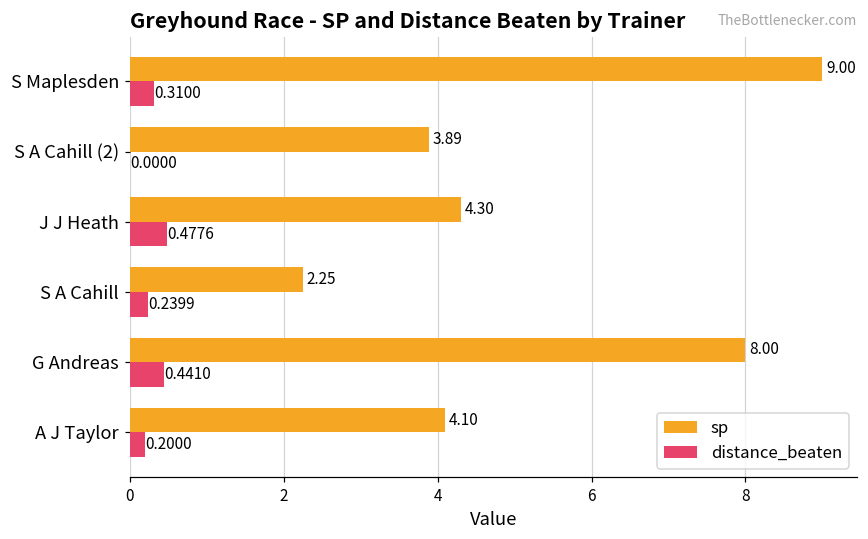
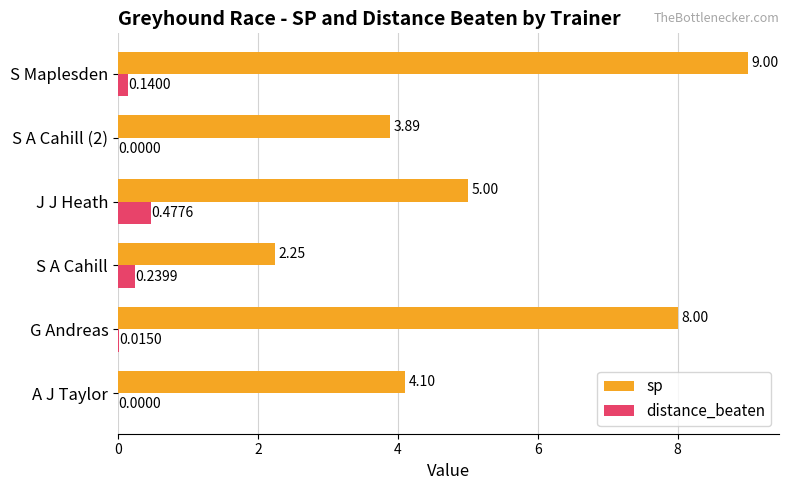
distance_beaten, S Maplesden: 0.3100 -> 0.1400
sp, J J Heath: 4.30 -> 5.00
distance_beaten, G Andreas: 0.4410 -> 0.0150
distance_beaten, A J Taylor: 0.2000 -> 0.0000
